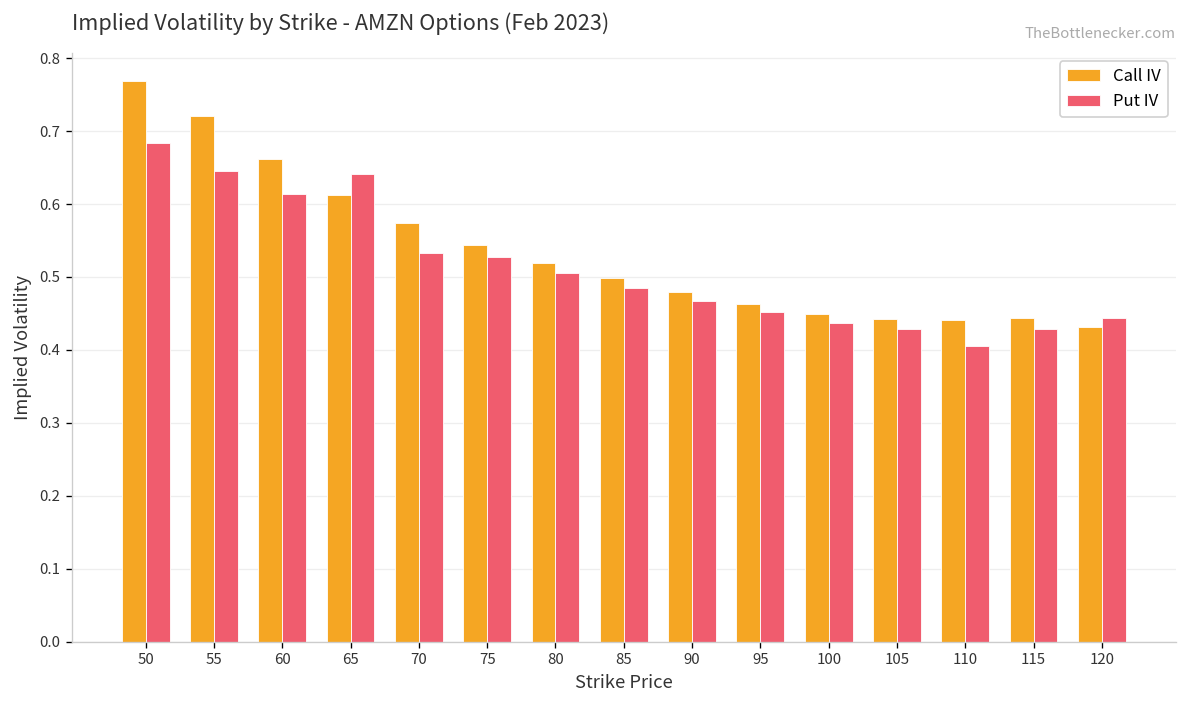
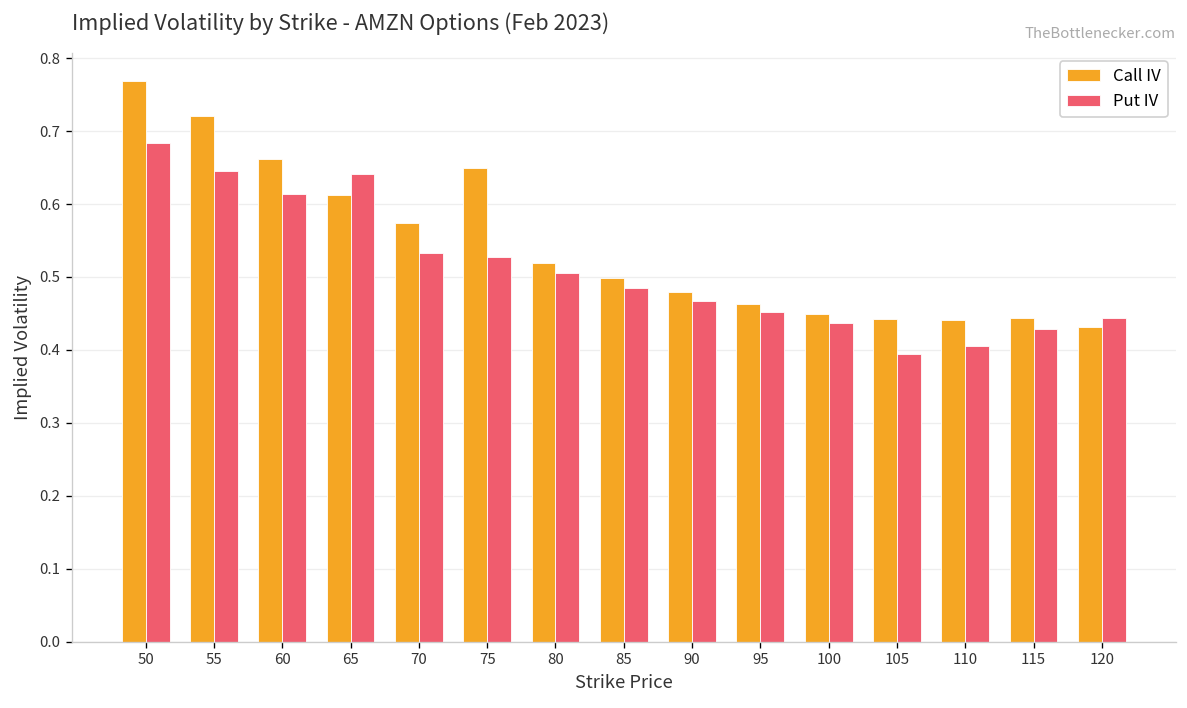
Call IV, 75: 0.54 -> 0.65
Put IV, 105: 0.43 -> 0.39
